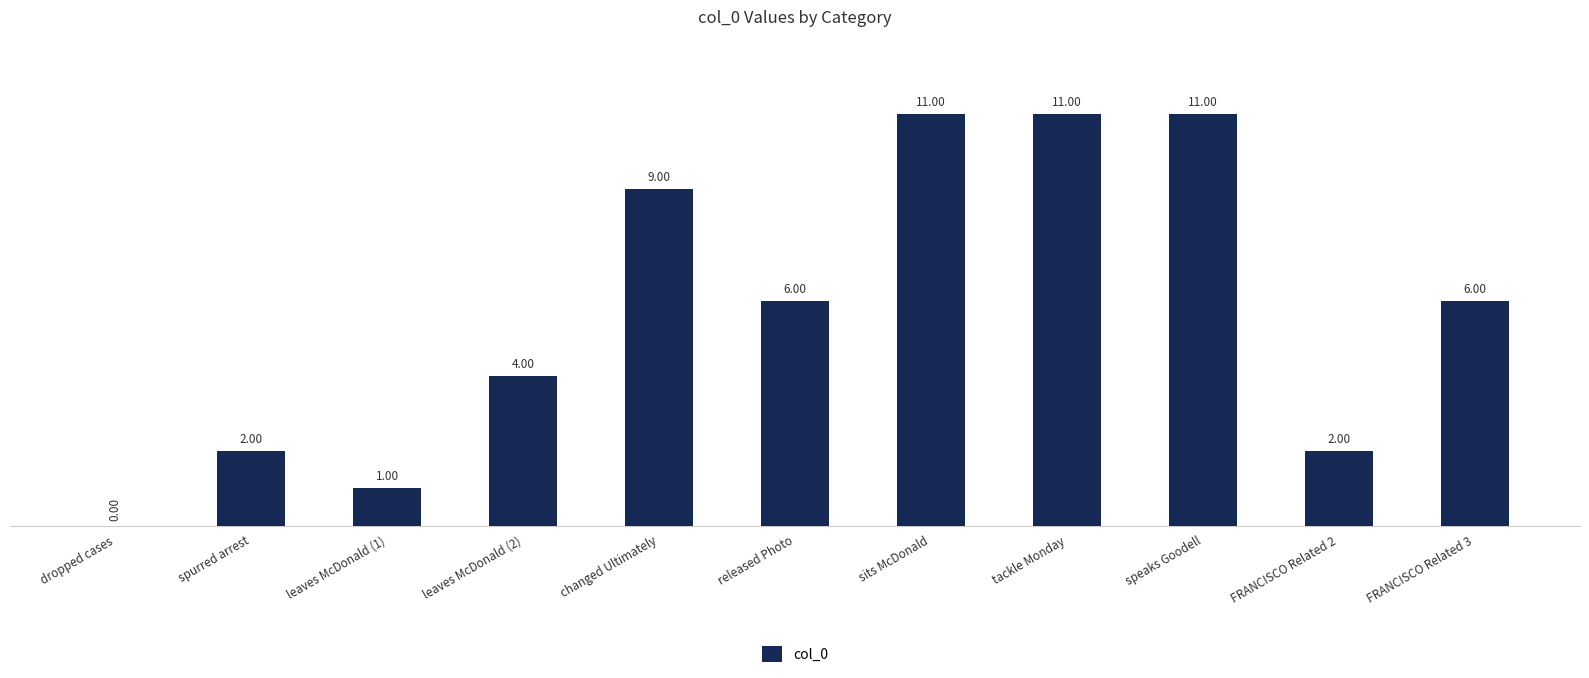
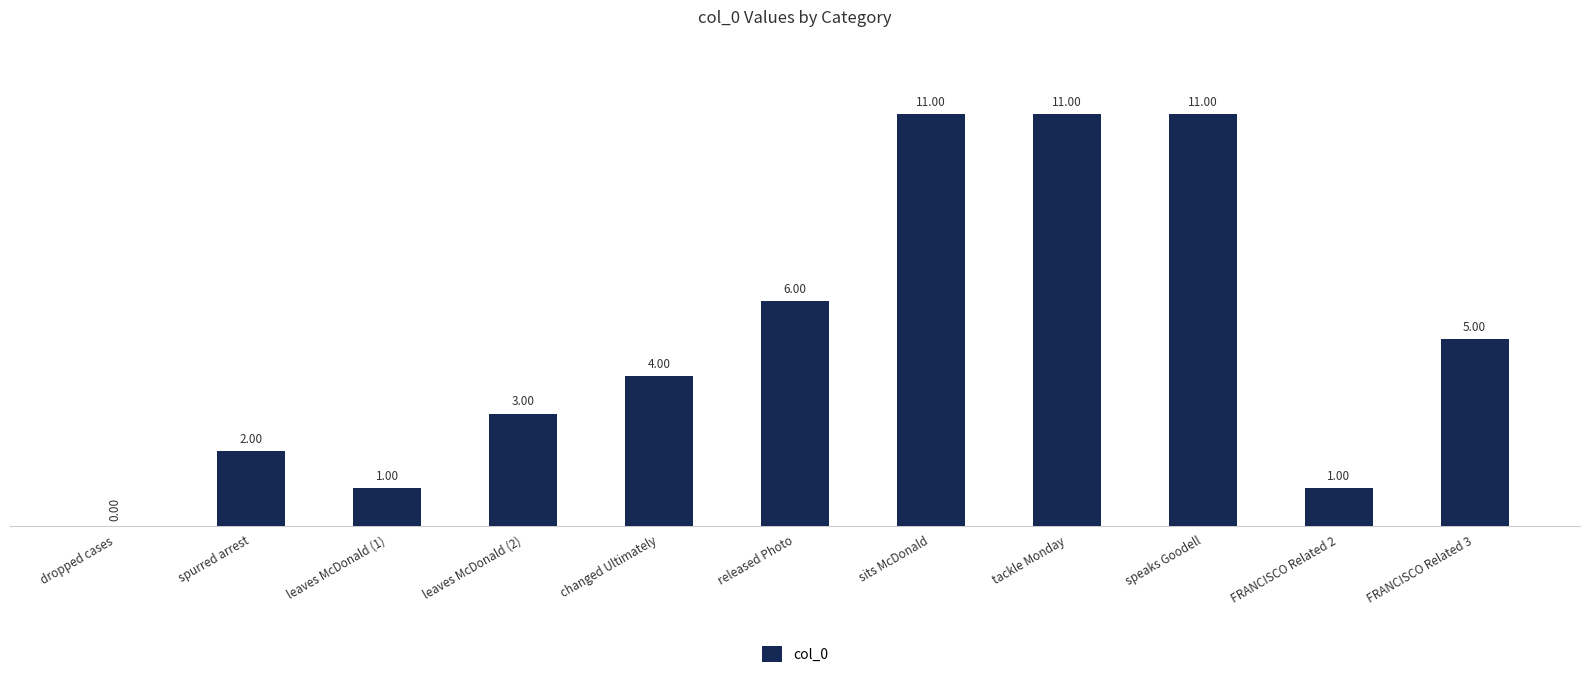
leaves McDonald (2): 4.00 -> 3.00
changed Ultimately: 9.00 -> 4.00
FRANCISCO Related 2: 2.00 -> 1.00
FRANCISCO Related 3: 6.00 -> 5.00
